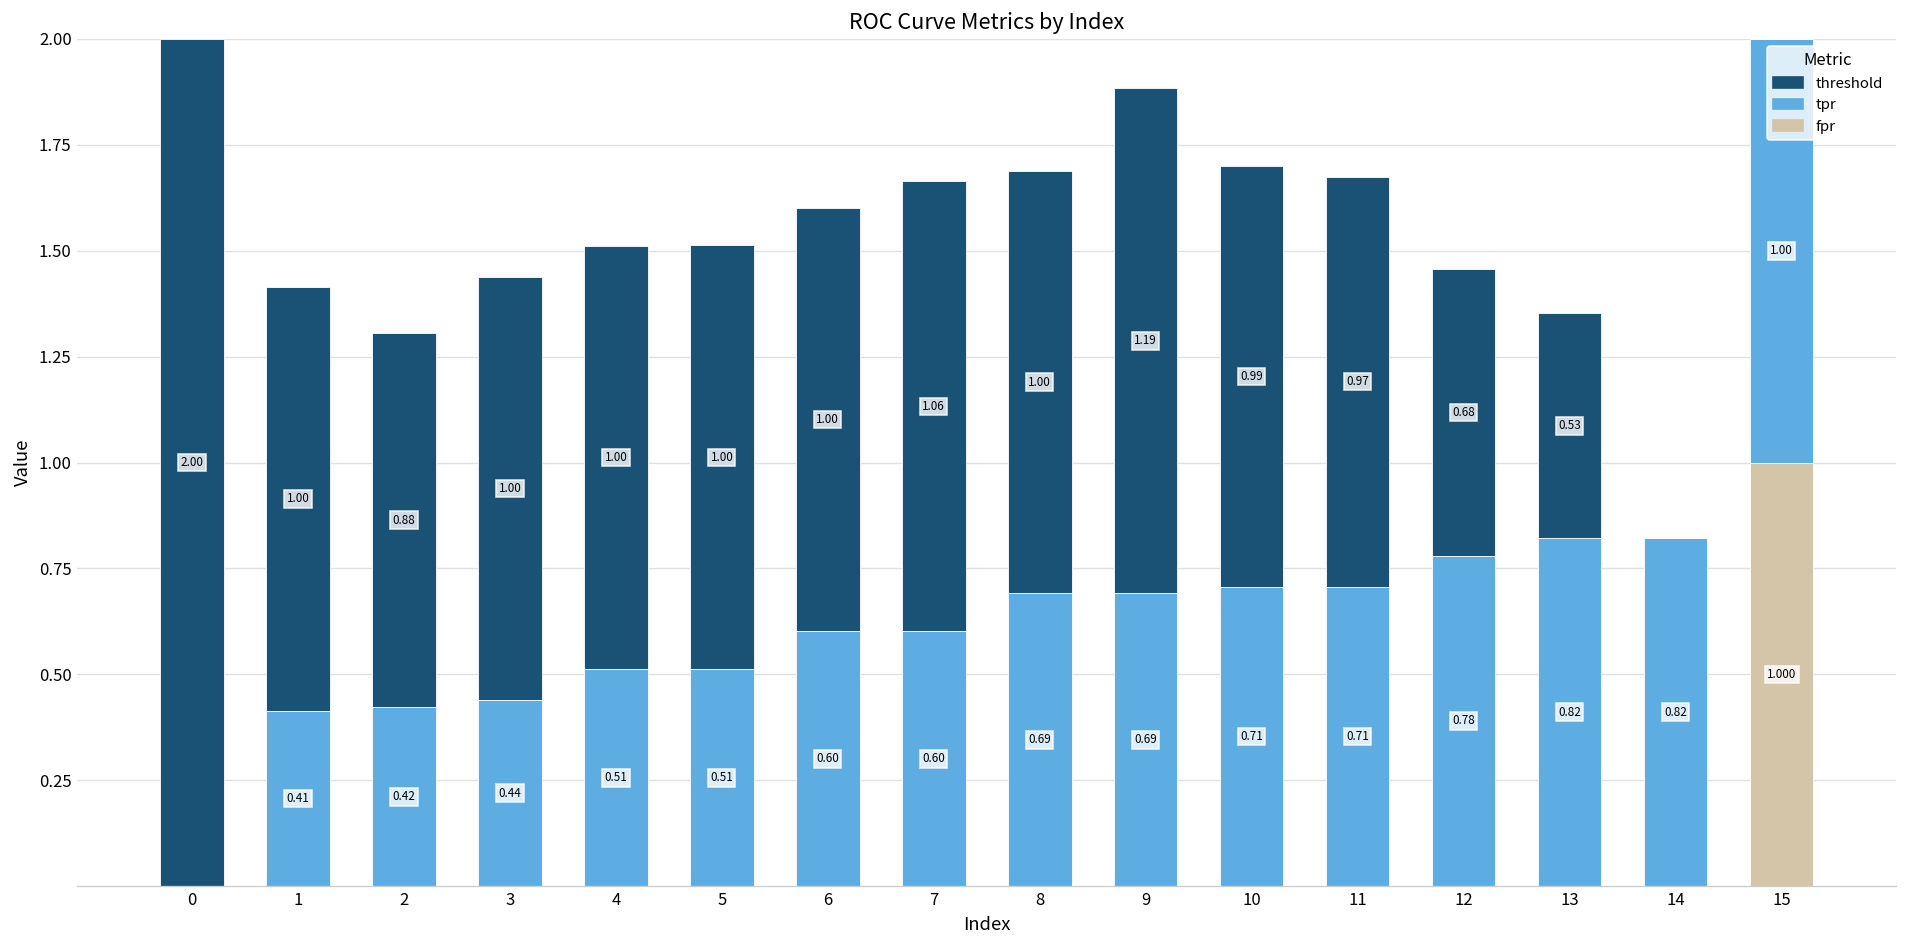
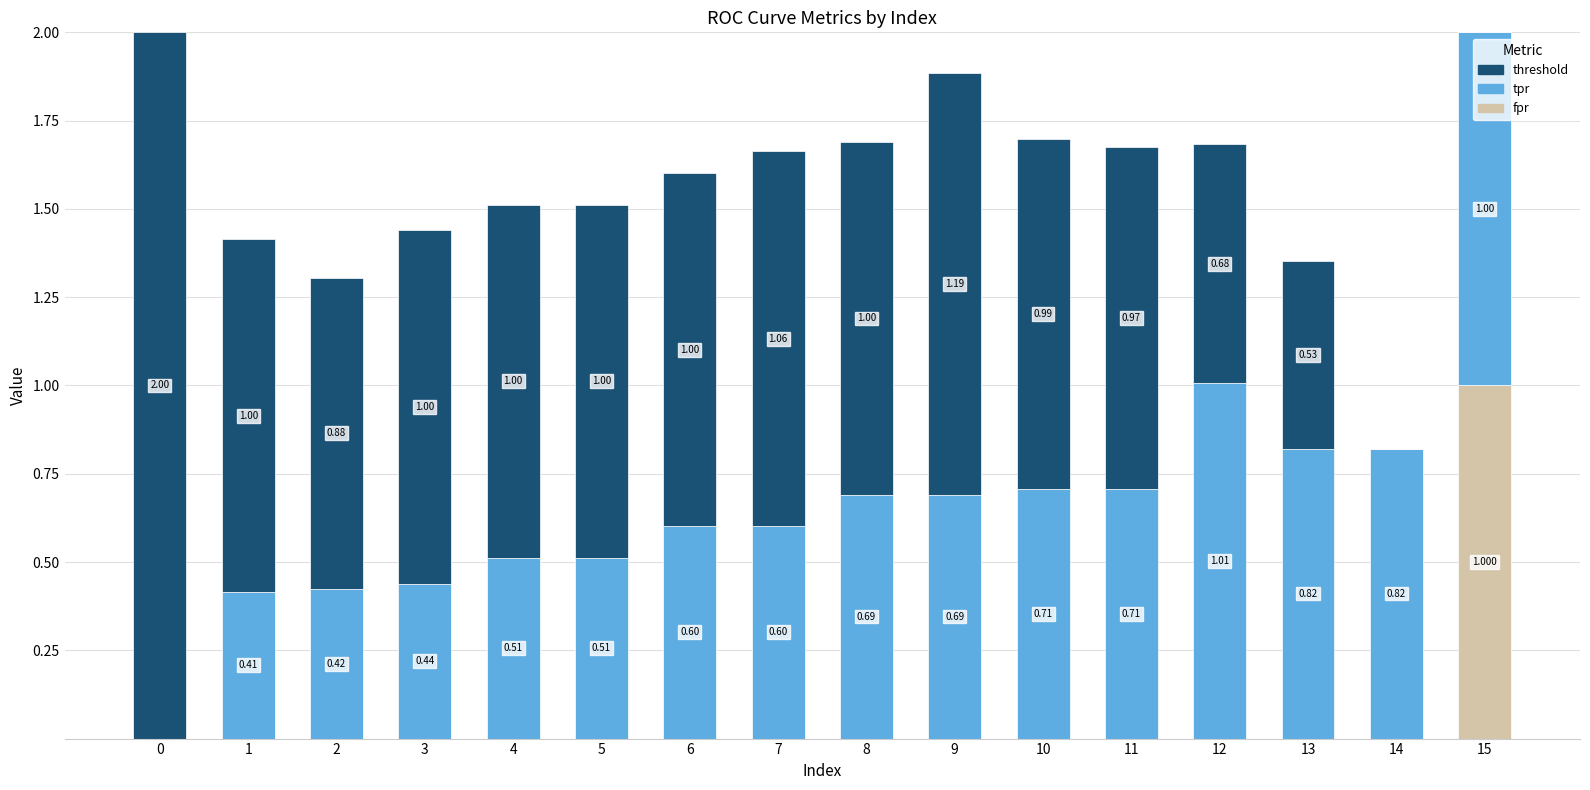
tpr, 12: 0.78 -> 1.01
